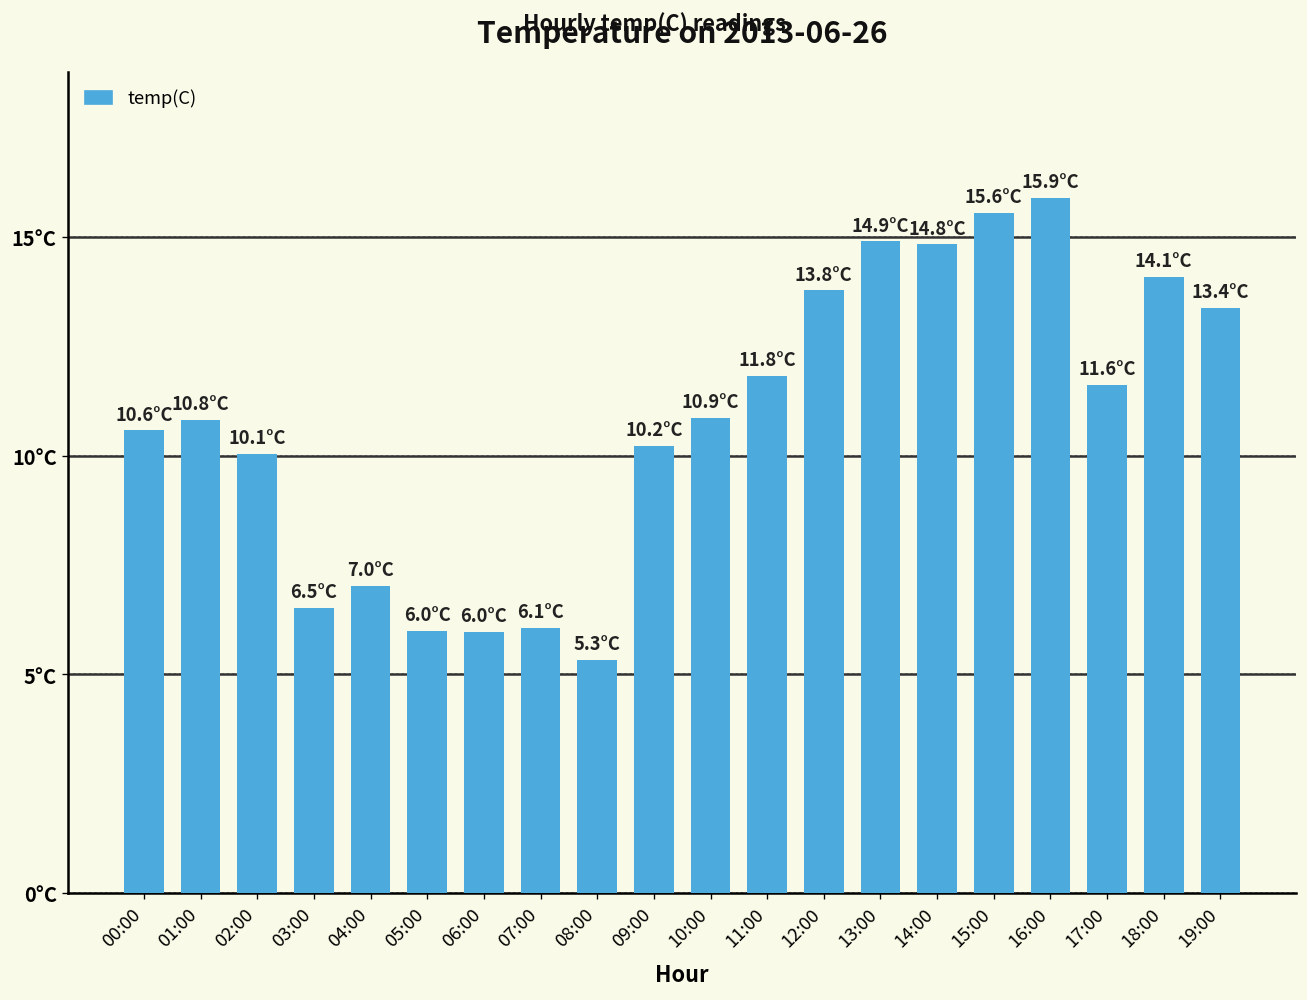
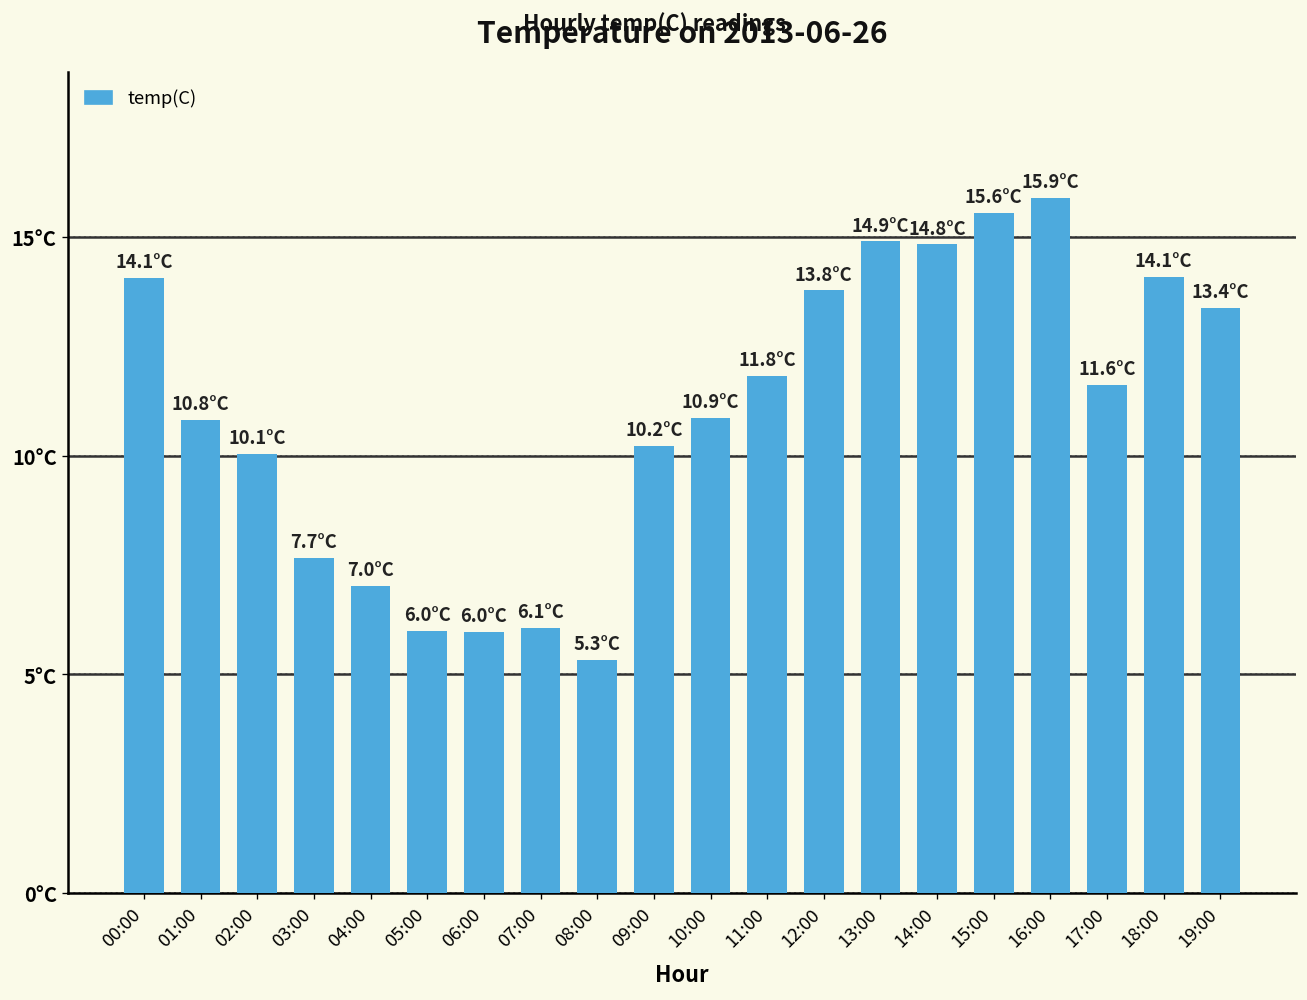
00:00: 10.6°C -> 14.1°C
03:00: 6.5°C -> 7.7°C
